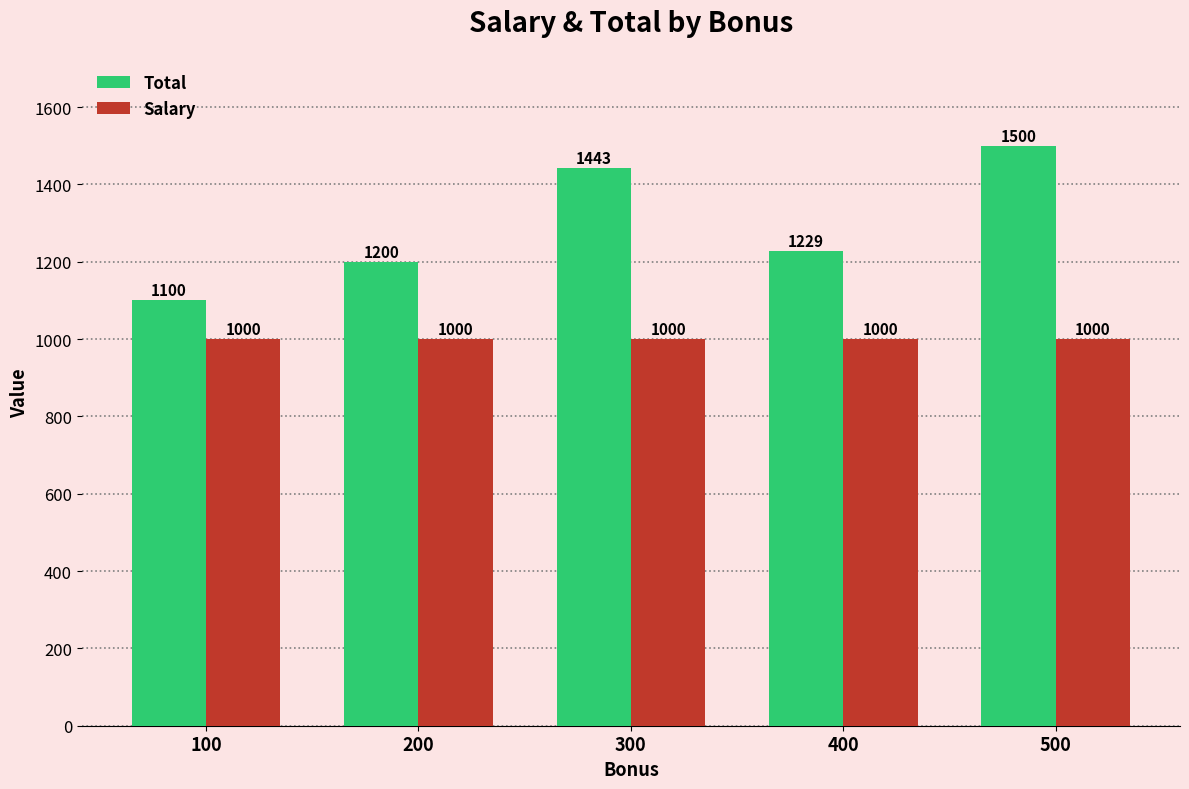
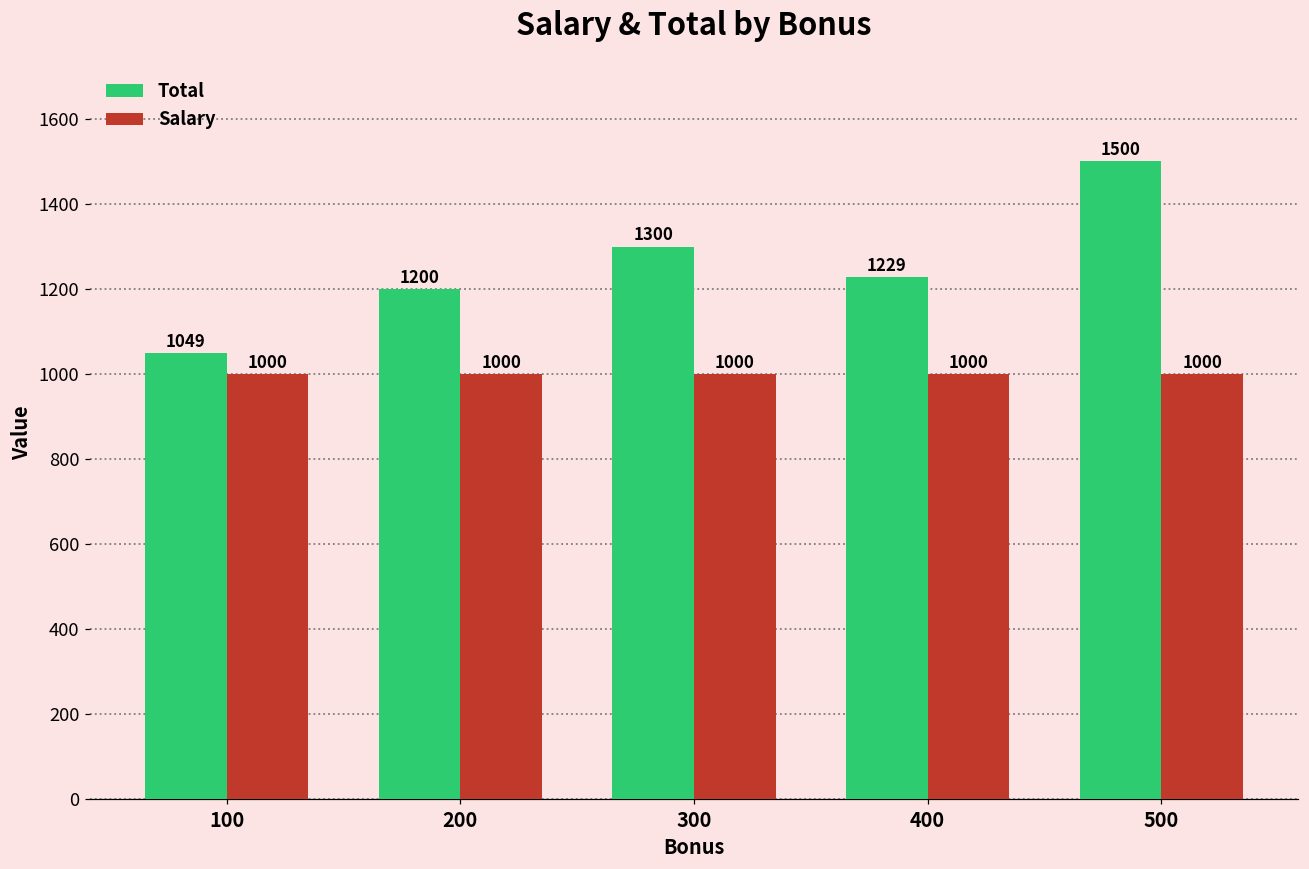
Total, 100: 1100 -> 1049
Total, 300: 1443 -> 1300
